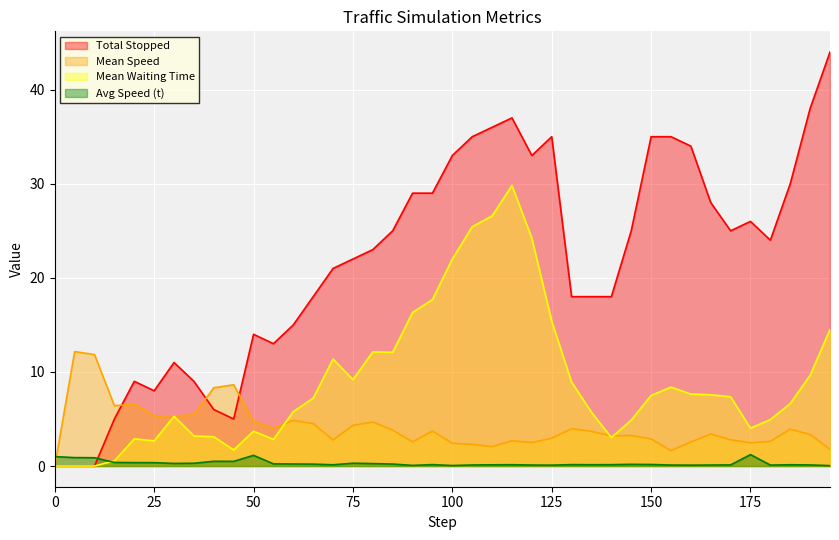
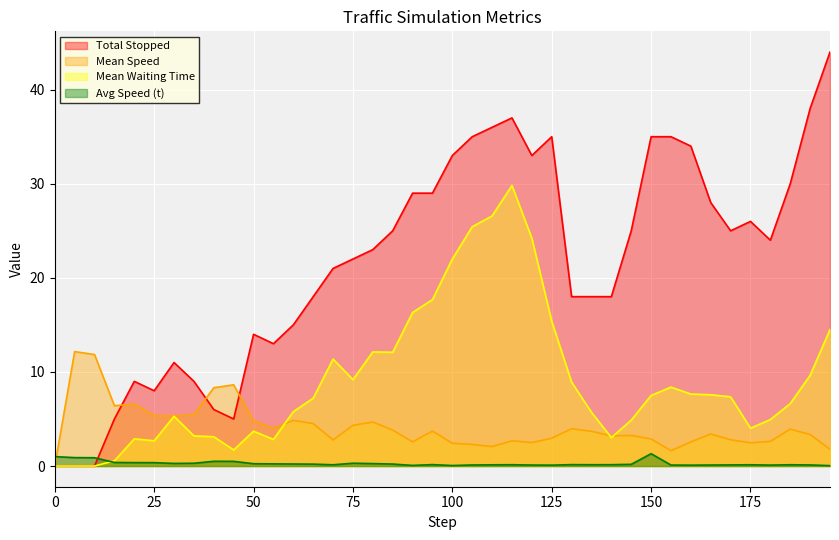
Avg Speed (t), 50: 1 -> 0
Avg Speed (t), 150: 0 -> 1
Avg Speed (t), 175: 1 -> 0
